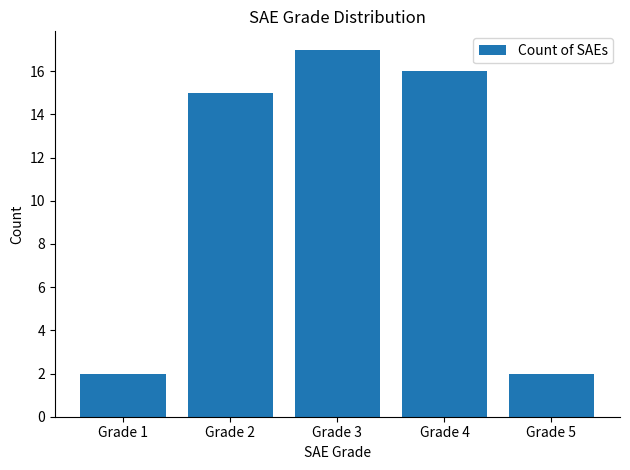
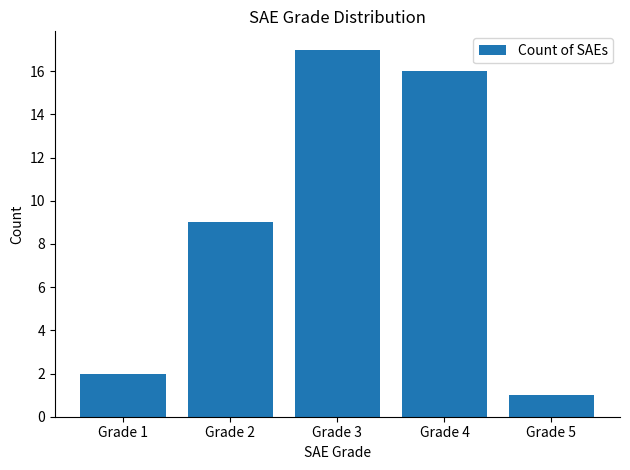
Grade 2: 15 -> 9
Grade 5: 2 -> 1
